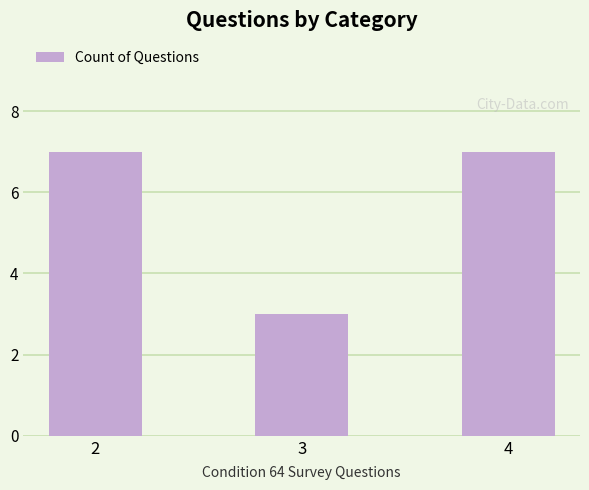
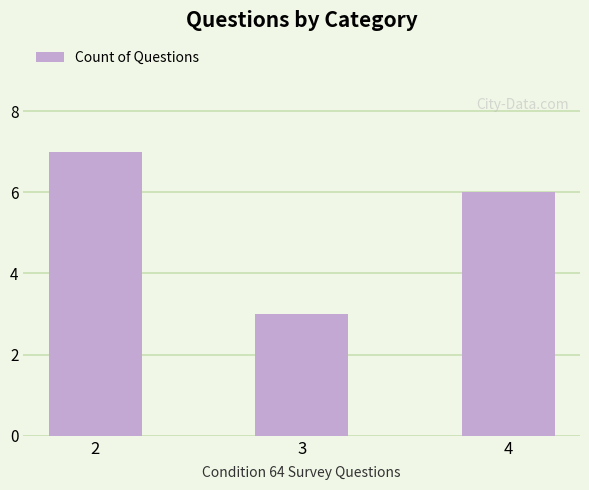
4: 7 -> 6
